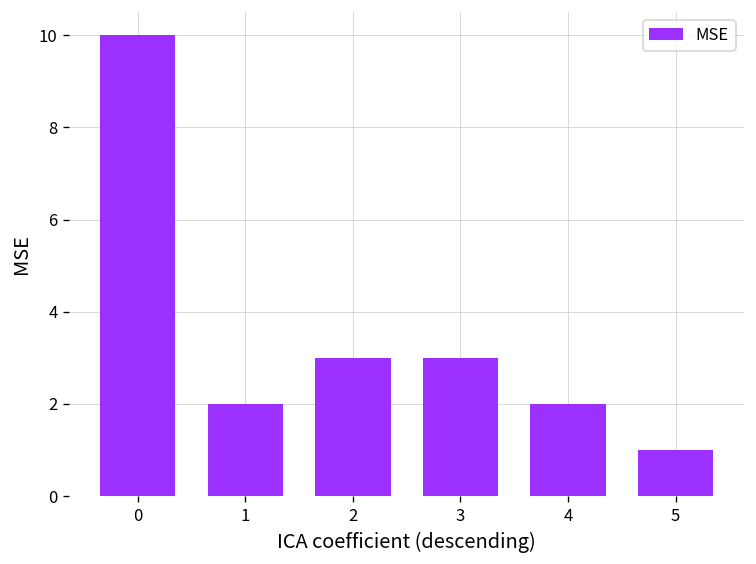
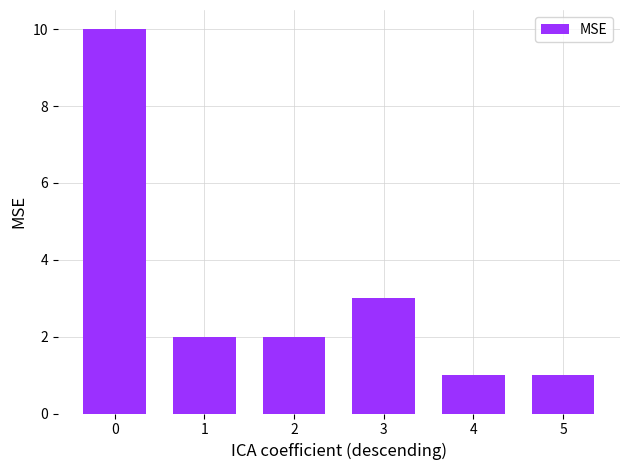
2: 3 -> 2
4: 2 -> 1
